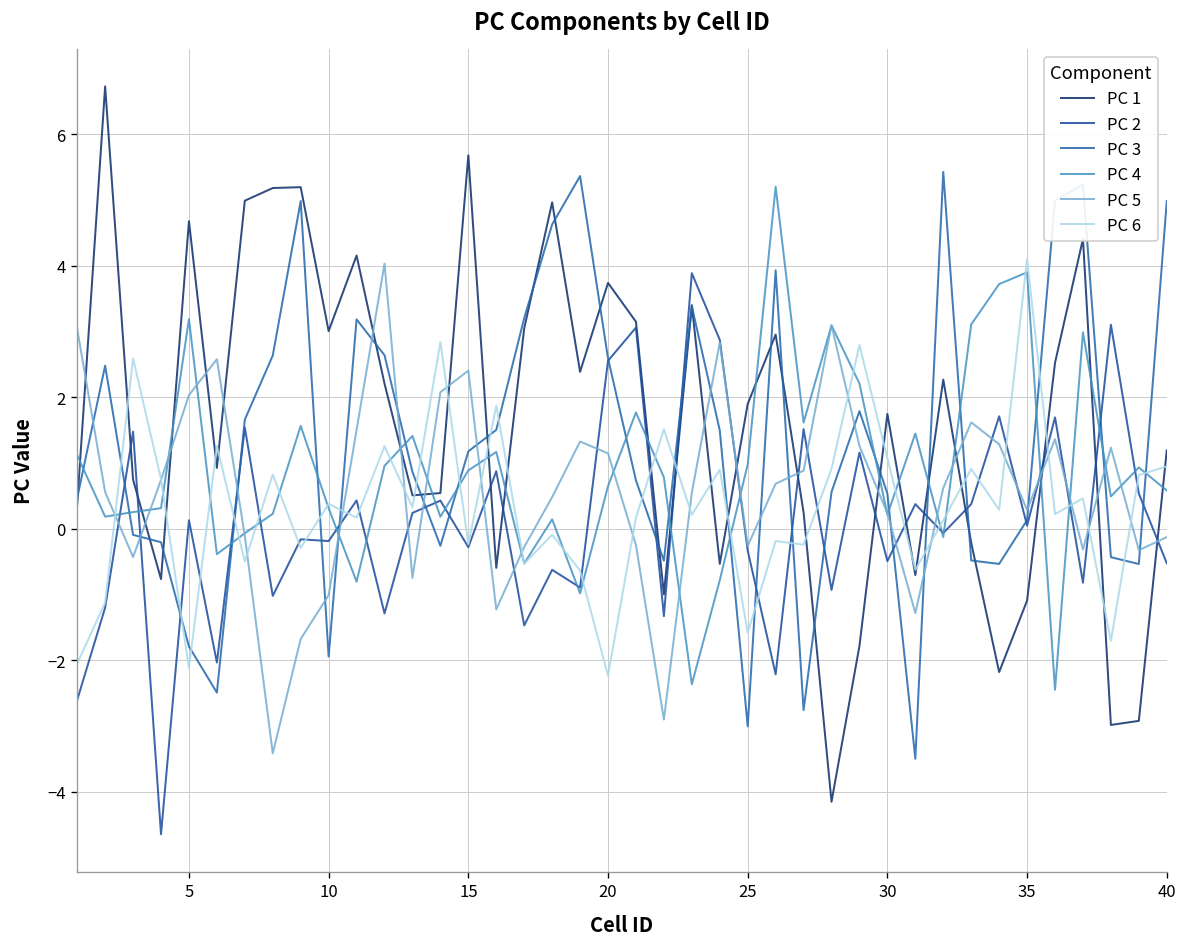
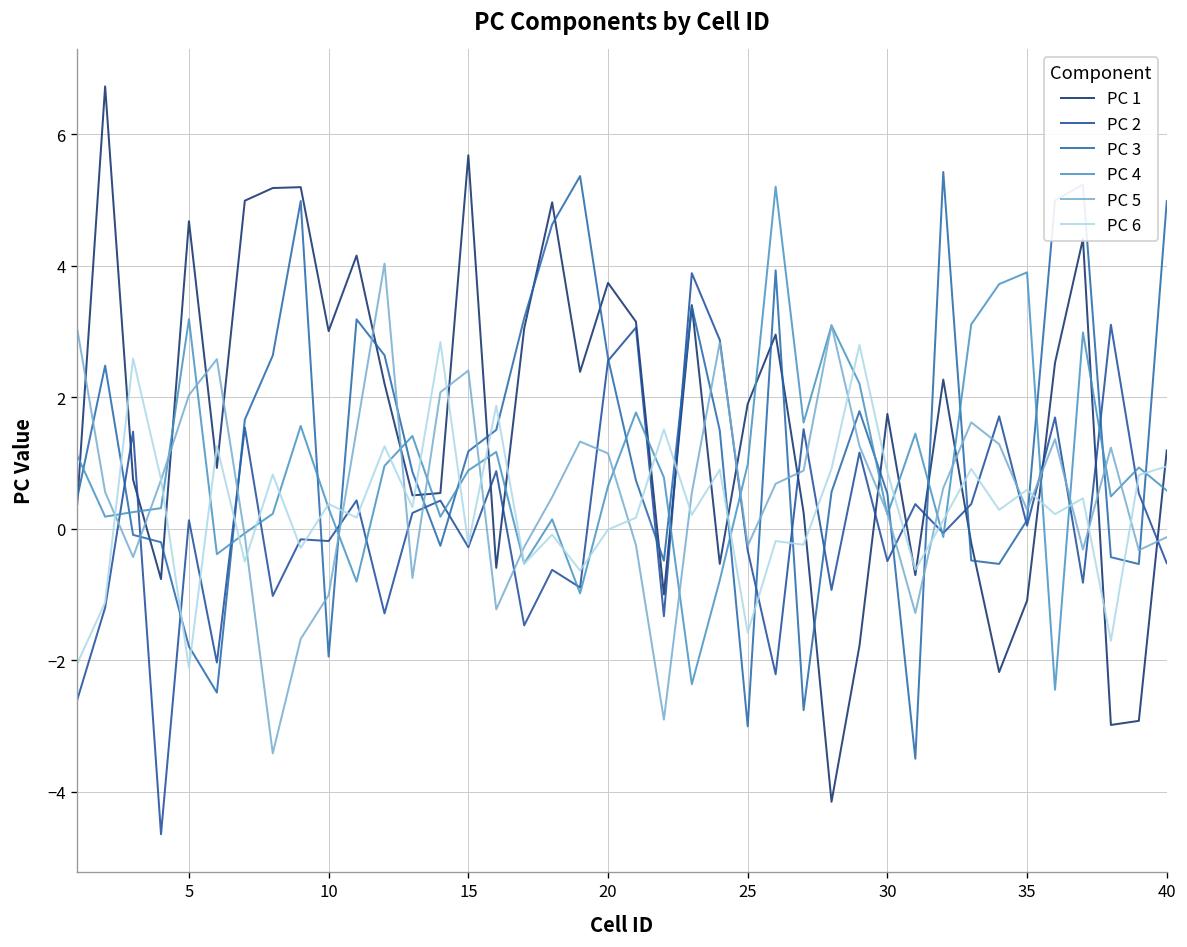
PC 6, 20: -2.2 -> 0.0
PC 6, 30: 1.1 -> 0.9
PC 6, 35: 4.1 -> 0.6
